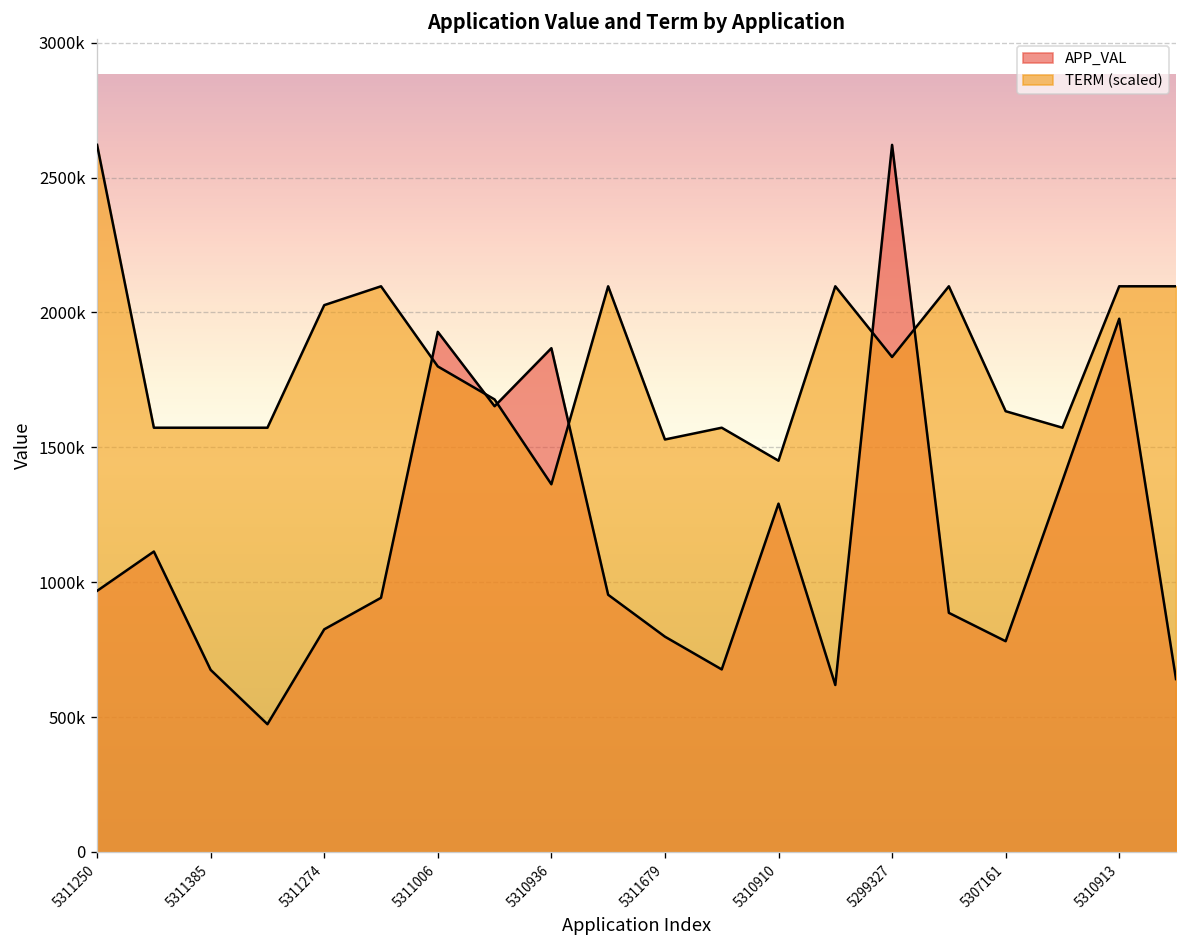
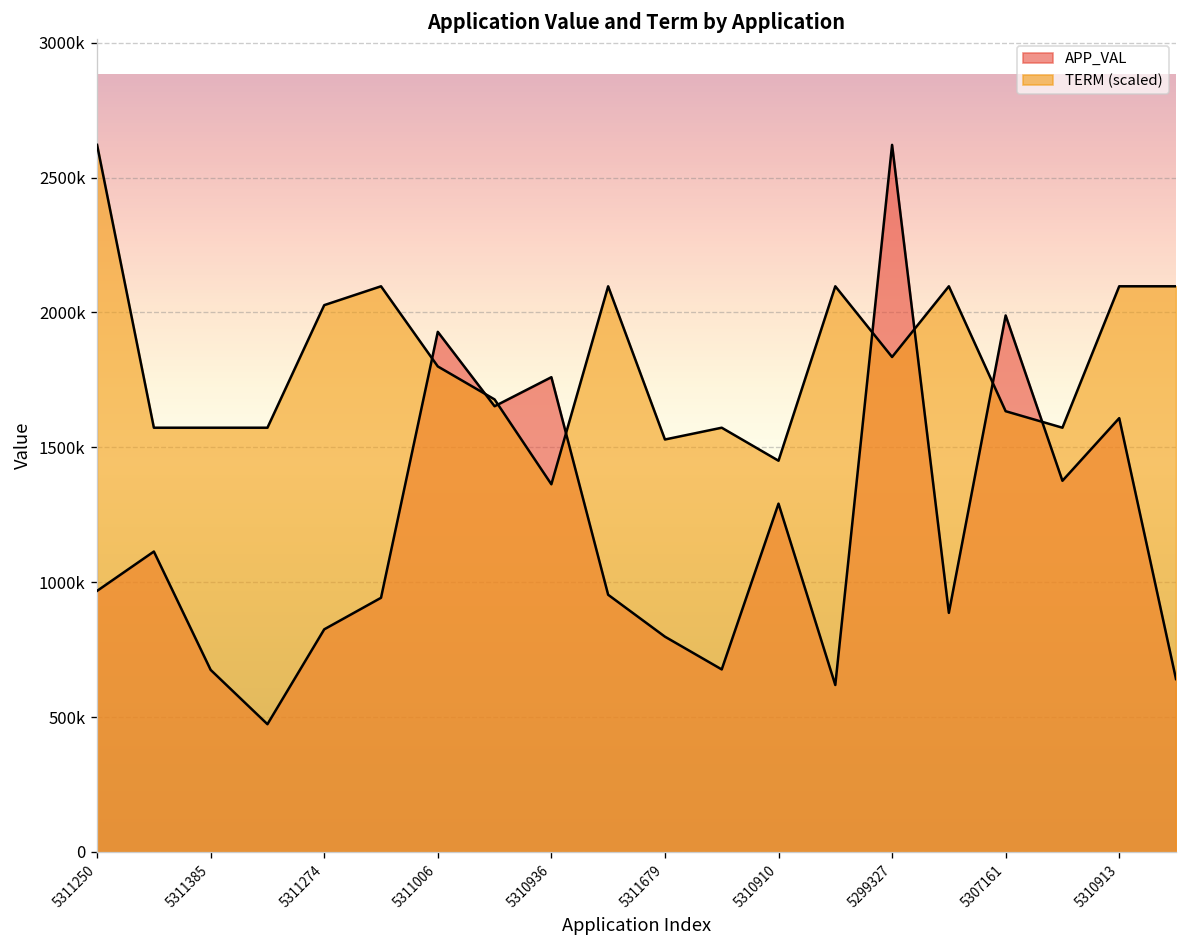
APP_VAL, 5310936: 1870000 -> 1760000
APP_VAL, 5307161: 780000 -> 1990000
APP_VAL, 5310913: 1980000 -> 1610000
